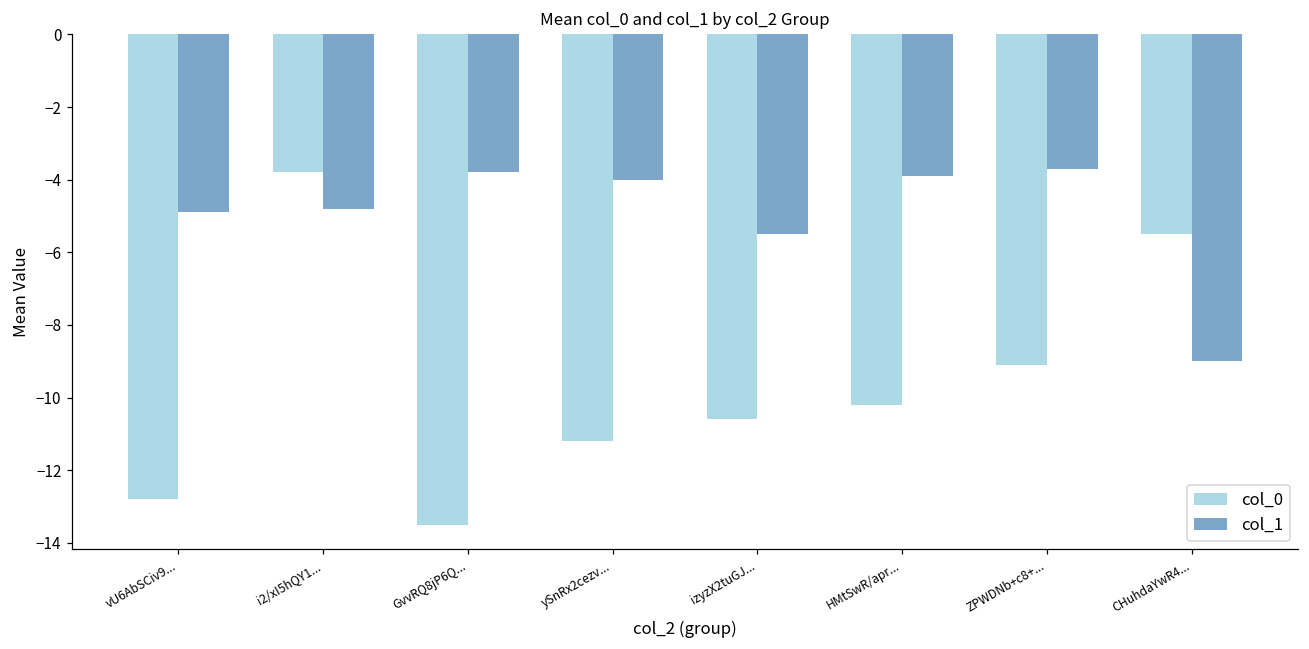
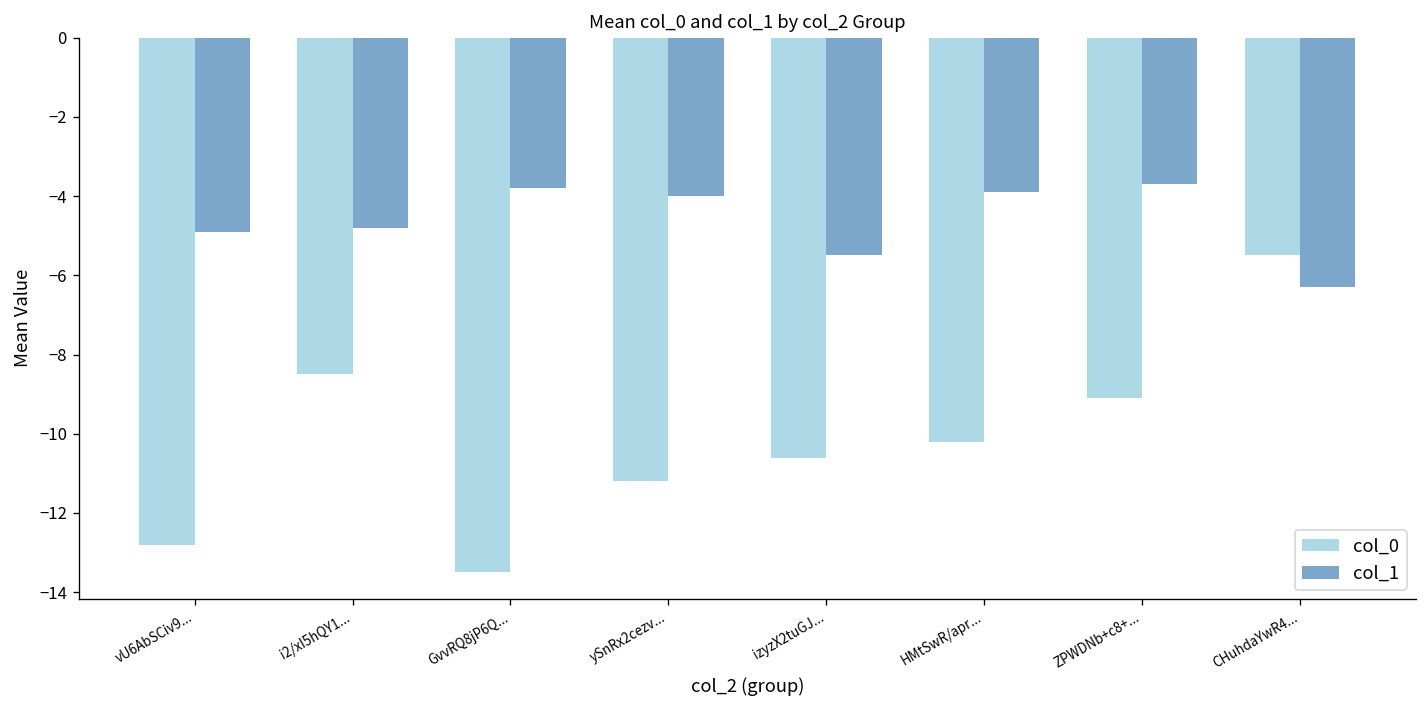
col_0, i2/xI5hQY1...: -3.8 -> -8.5
col_1, CHuhdaYwR4...: -9.0 -> -6.3
